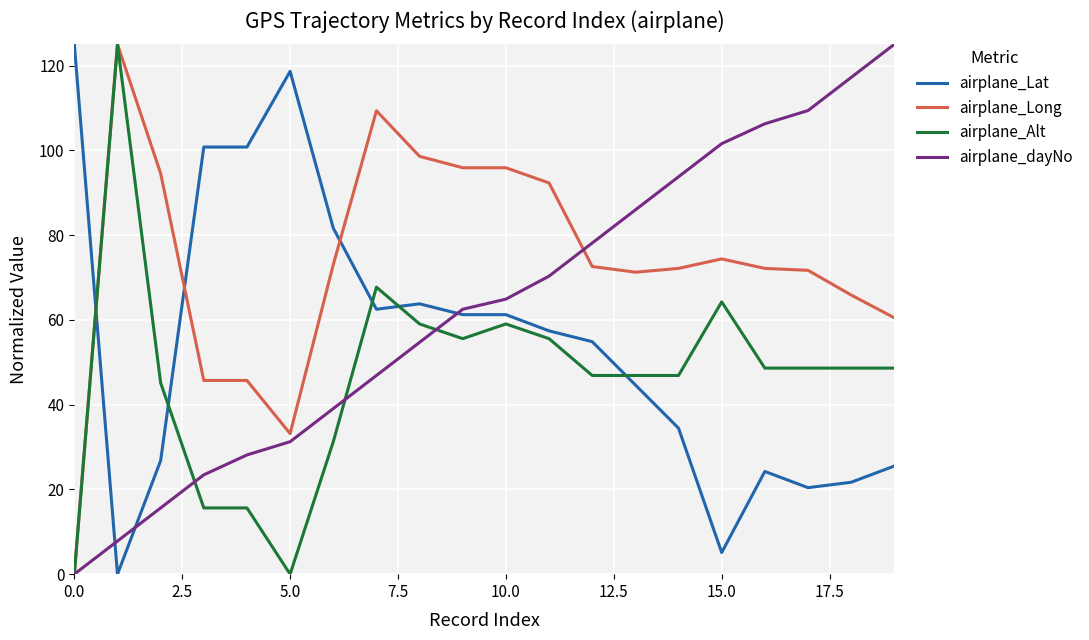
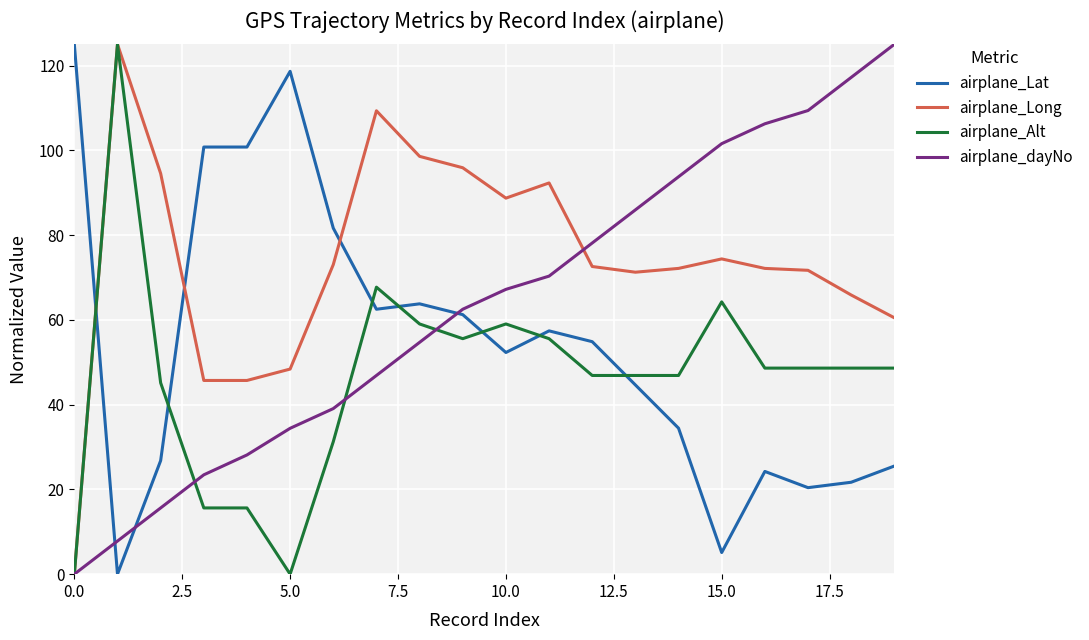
airplane_Long, 5.0: 33 -> 48
airplane_dayNo, 5.0: 31 -> 34
airplane_Lat, 10.0: 61 -> 52
airplane_Long, 10.0: 96 -> 89
airplane_dayNo, 10.0: 65 -> 67
